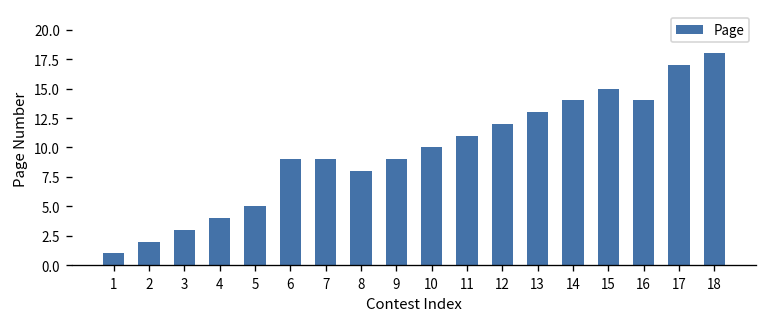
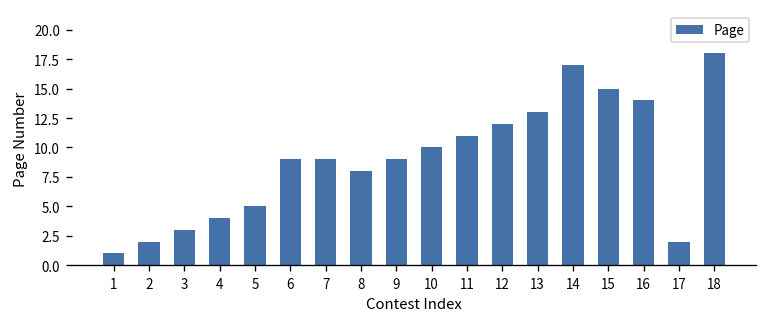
14: 14 -> 17
17: 17 -> 2
